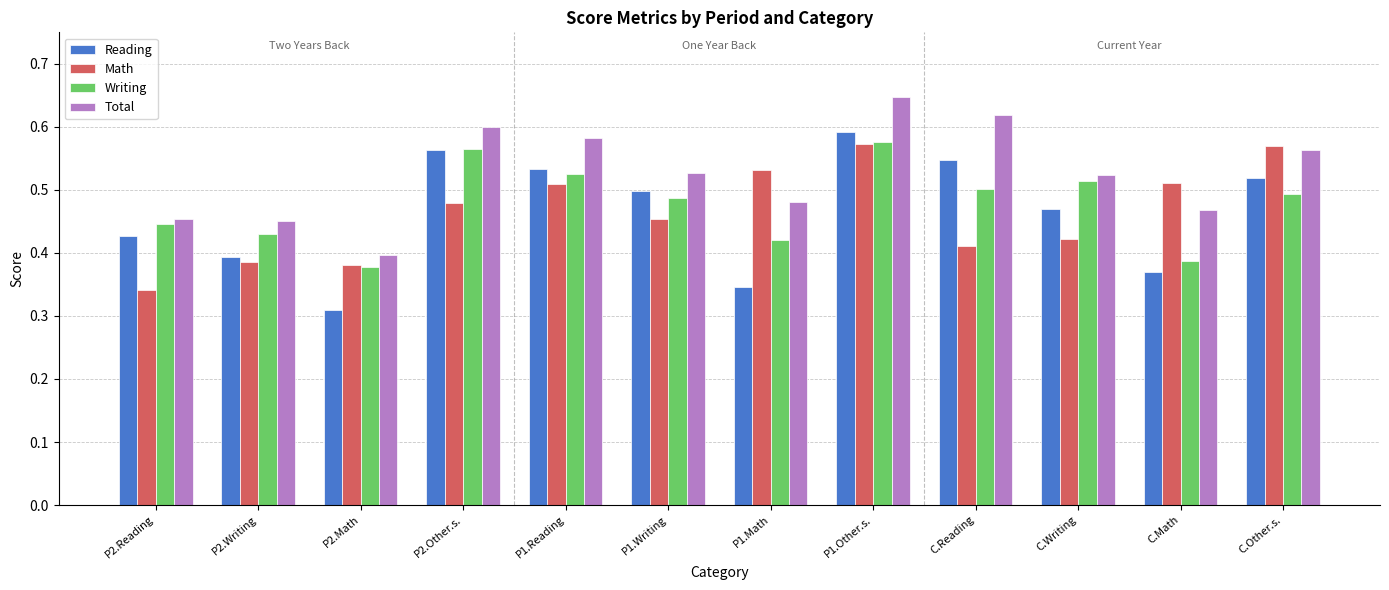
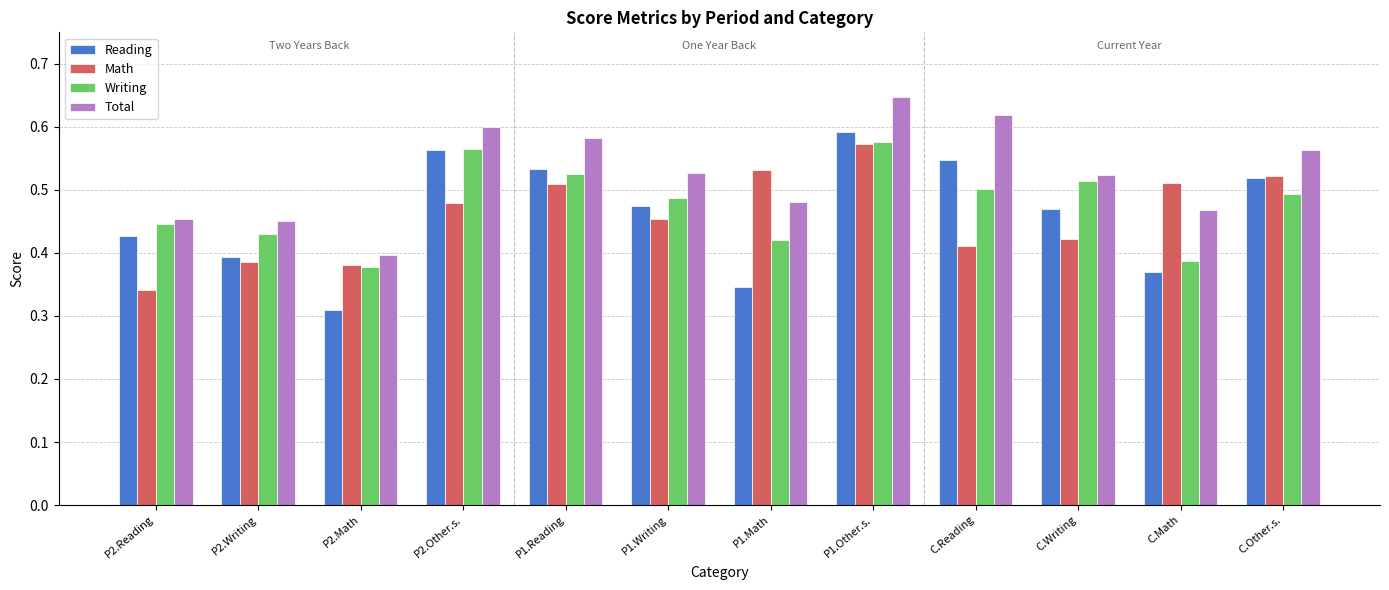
Reading, P1.Writing: 0.50 -> 0.47
Math, C.Other.s.: 0.57 -> 0.52
